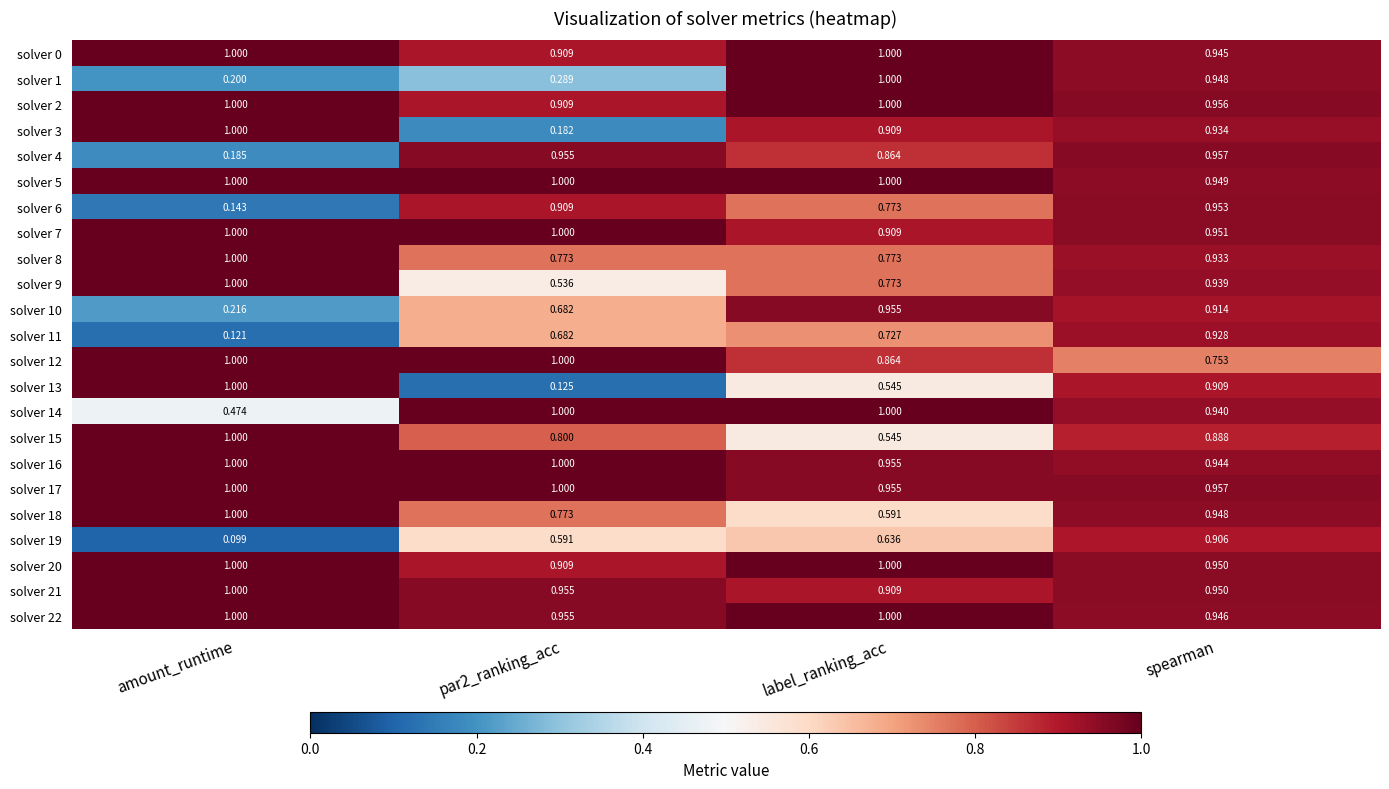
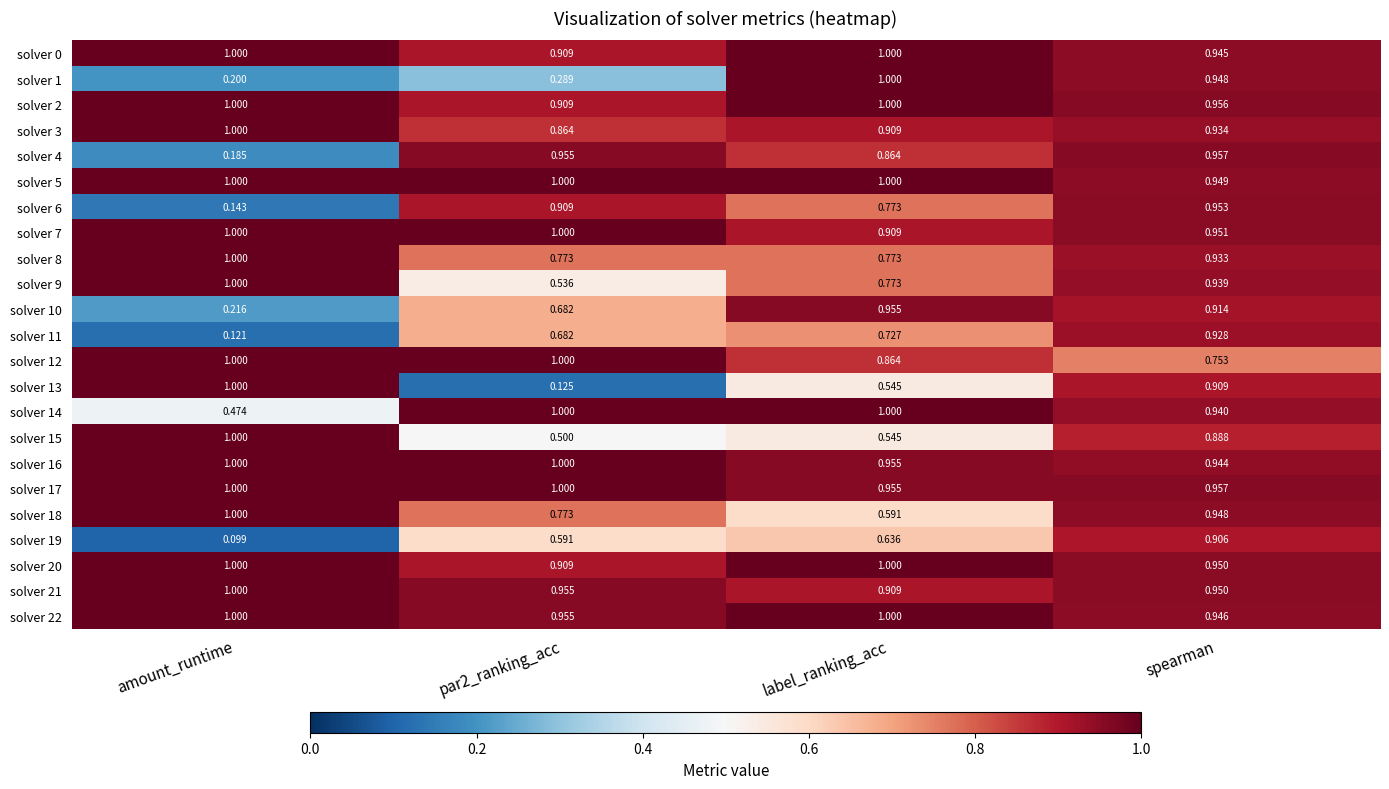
solver 3, par2_ranking_acc: 0.182 -> 0.864
solver 15, par2_ranking_acc: 0.800 -> 0.500
